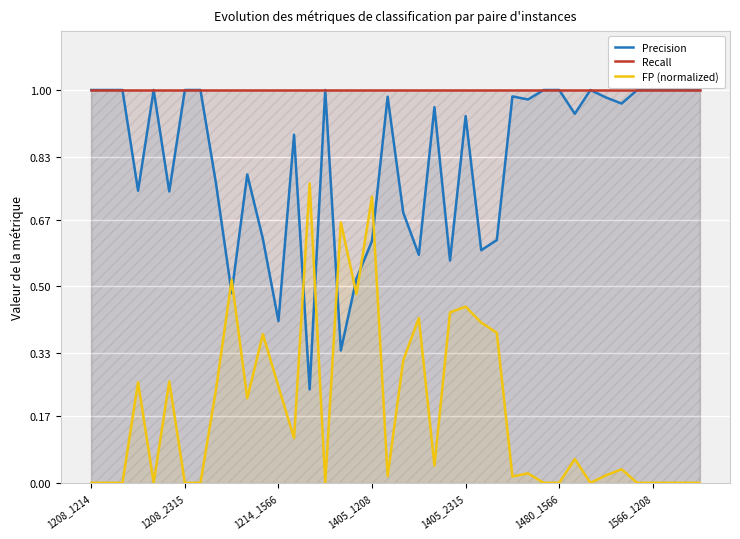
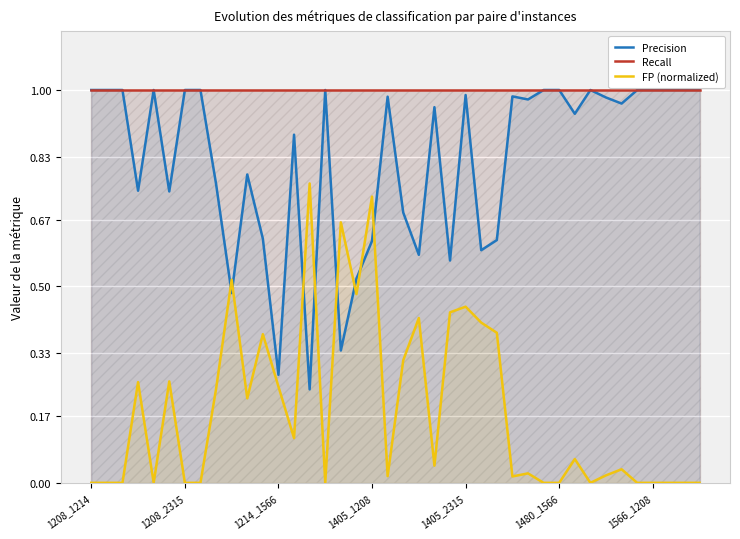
Precision, 1214_1566: 0.41 -> 0.27
Precision, 1405_2315: 0.93 -> 0.99
